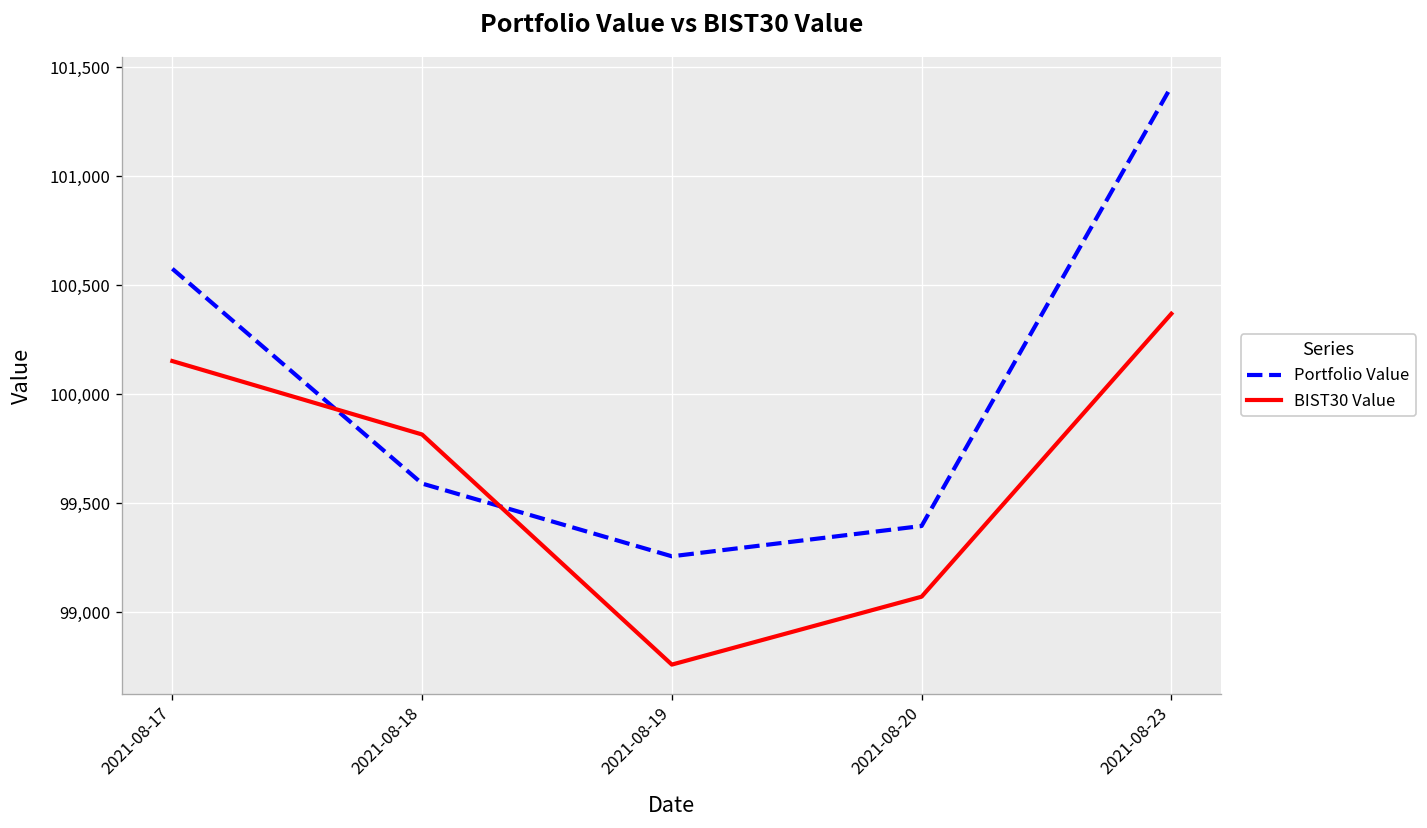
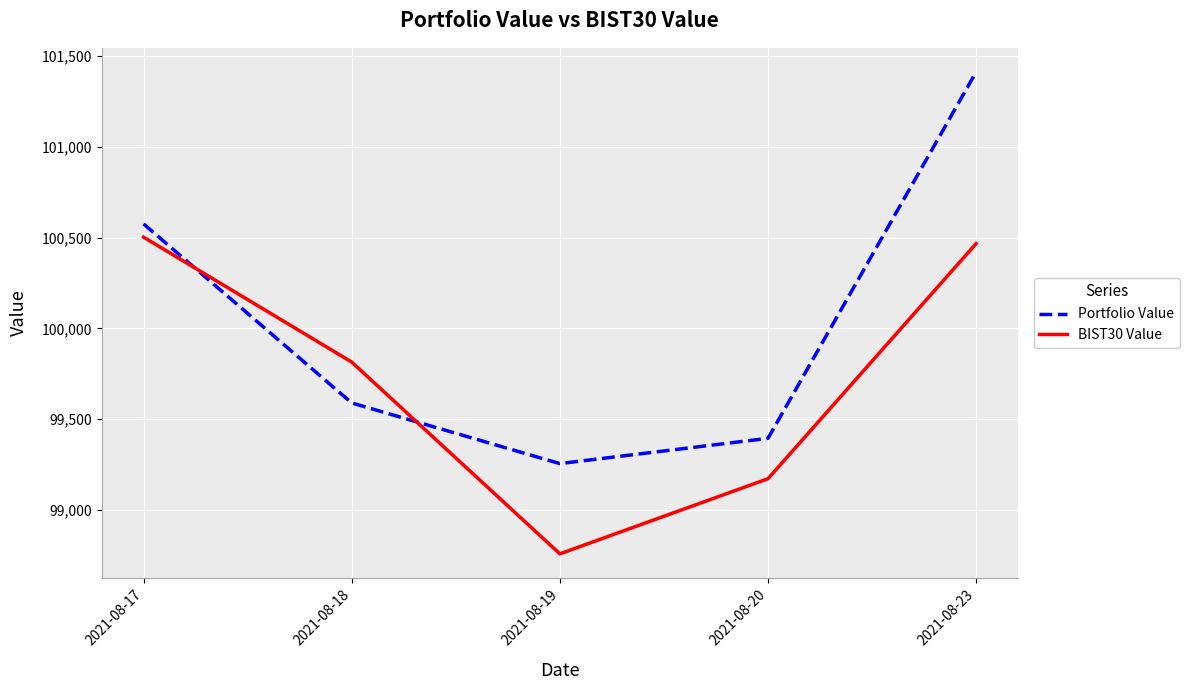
BIST30 Value, 2021-08-17: 100,150 -> 100,500
BIST30 Value, 2021-08-20: 99,070 -> 99,170
BIST30 Value, 2021-08-23: 100,370 -> 100,470
